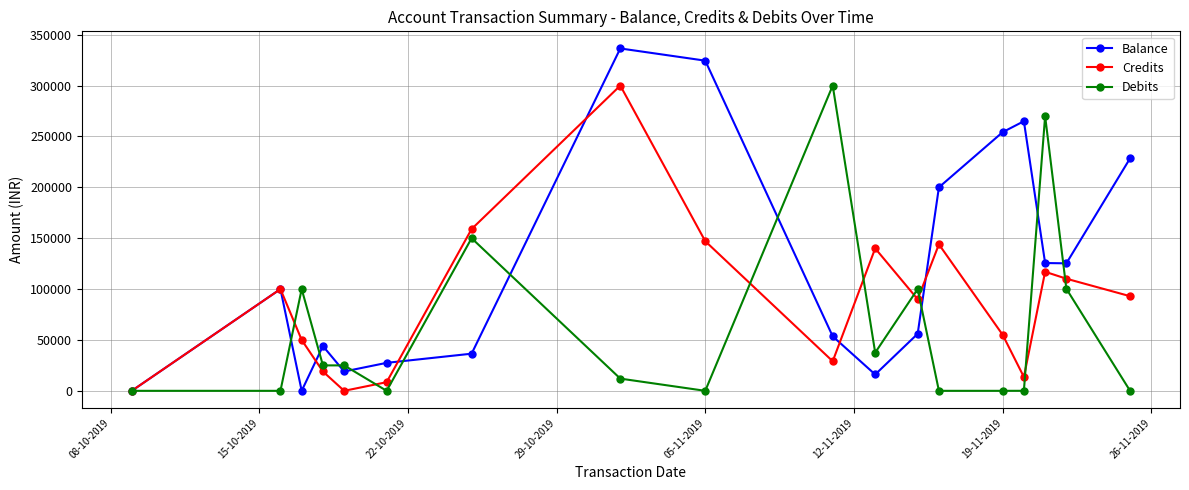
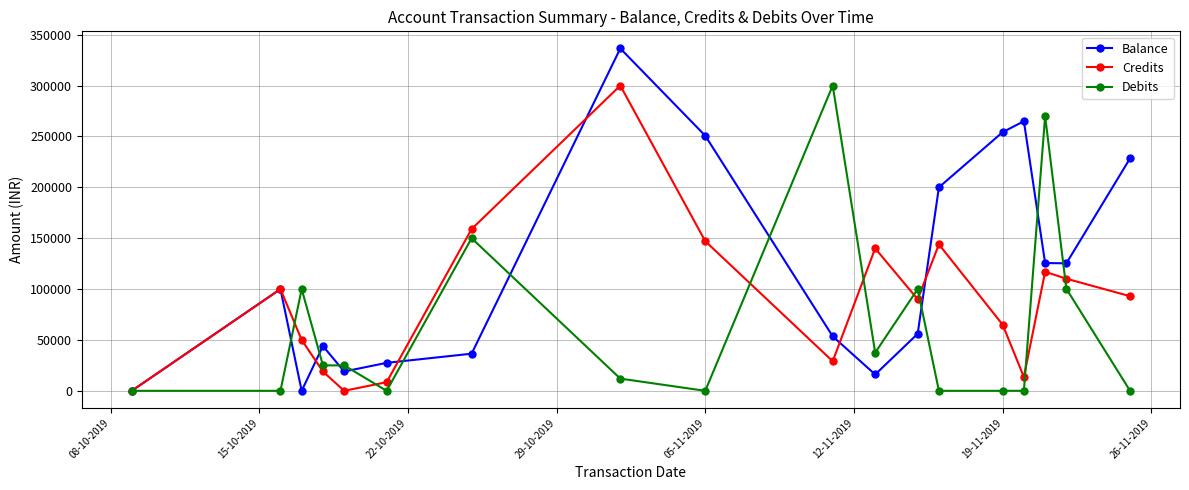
Balance, 05-11-2019: 325000 -> 251000
Credits, 19-11-2019: 55000 -> 65000
